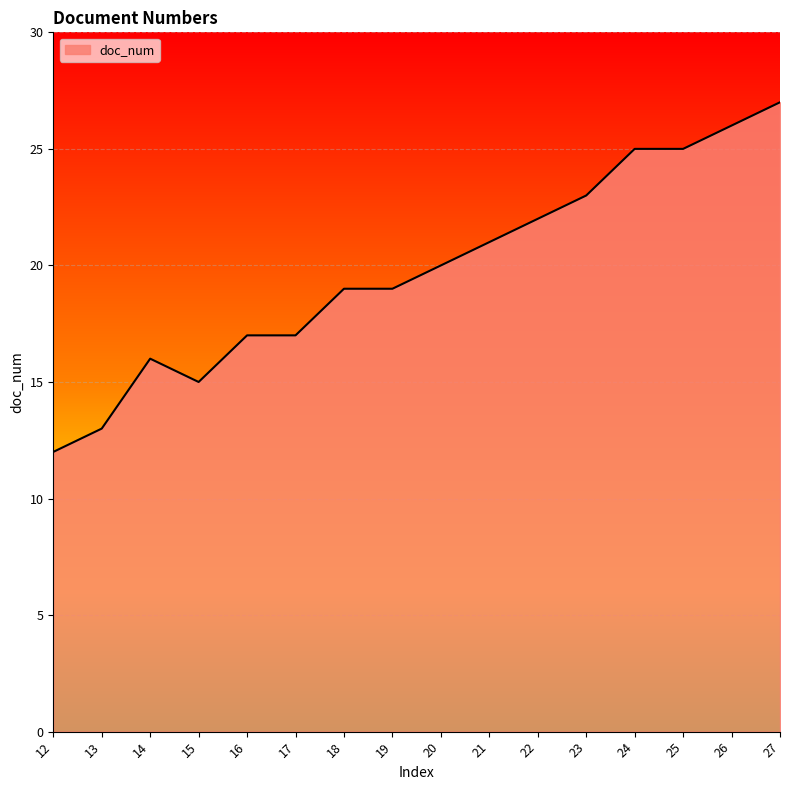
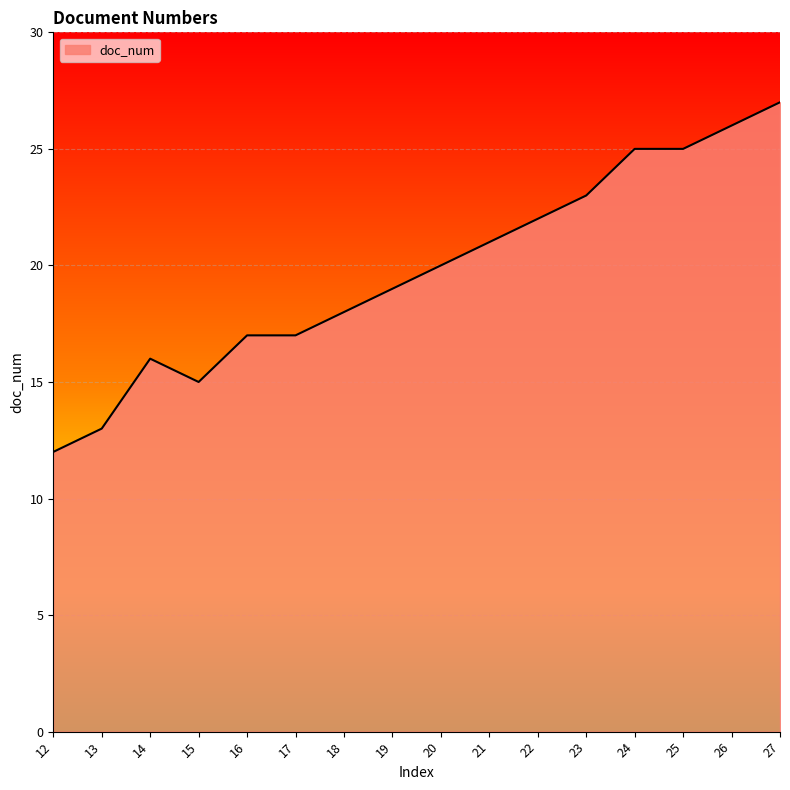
18: 19 -> 18
